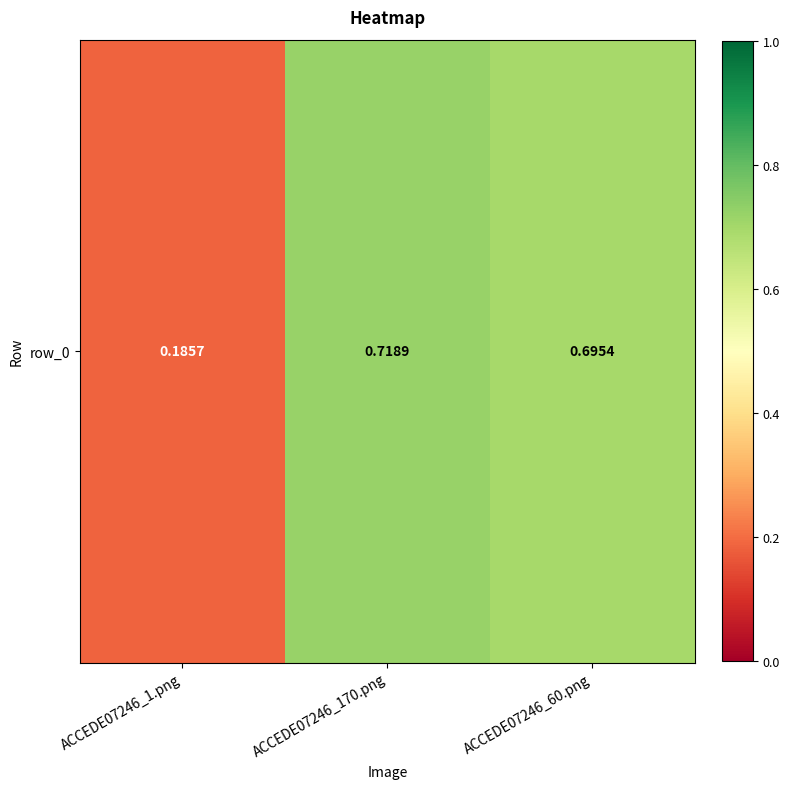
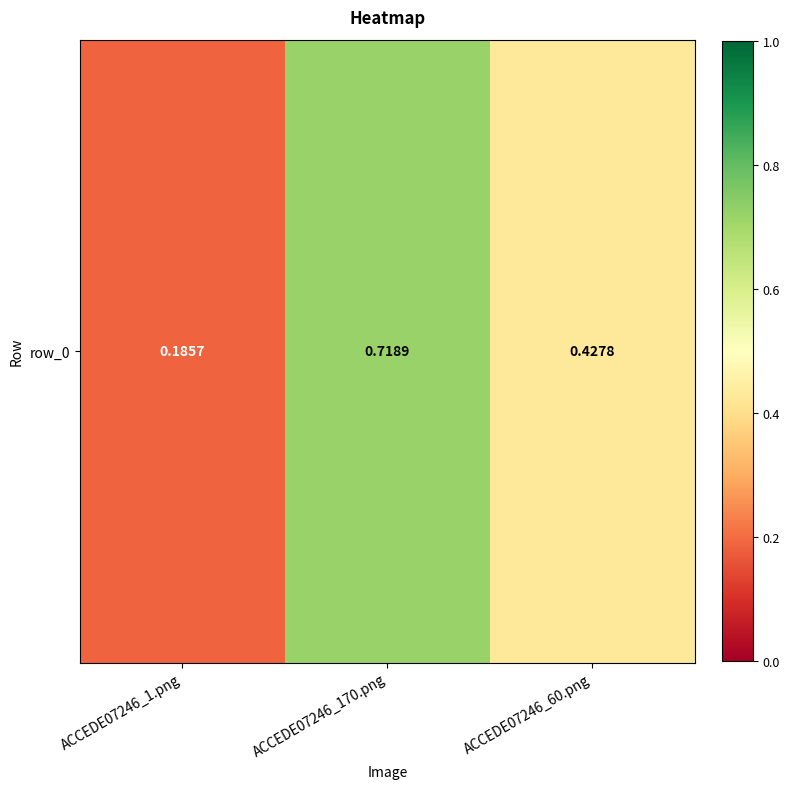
row_0, ACCEDE07246_60.png: 0.6954 -> 0.4278
